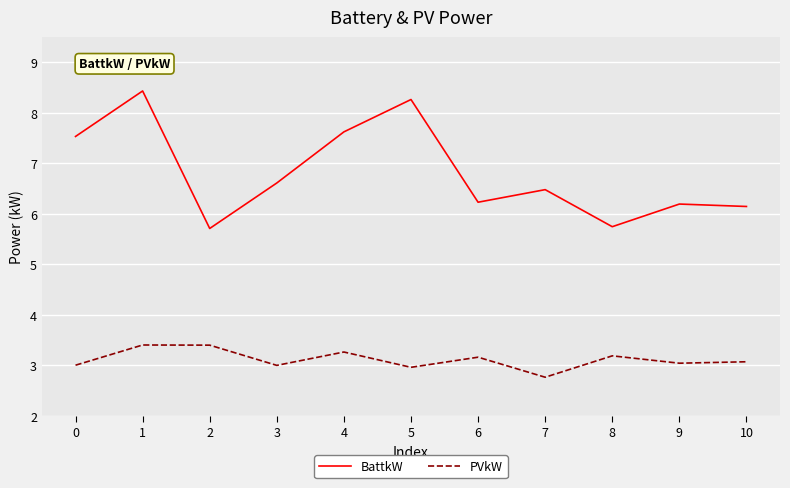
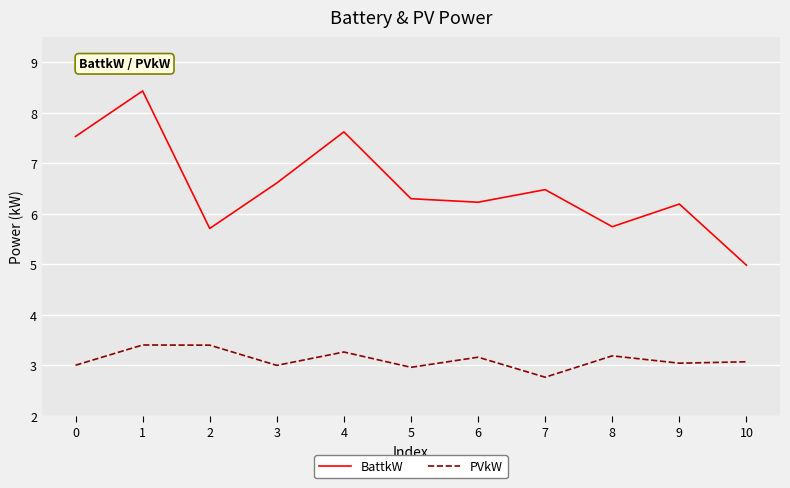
BattkW, 5: 8.3 -> 6.3
BattkW, 10: 6.1 -> 5.0
